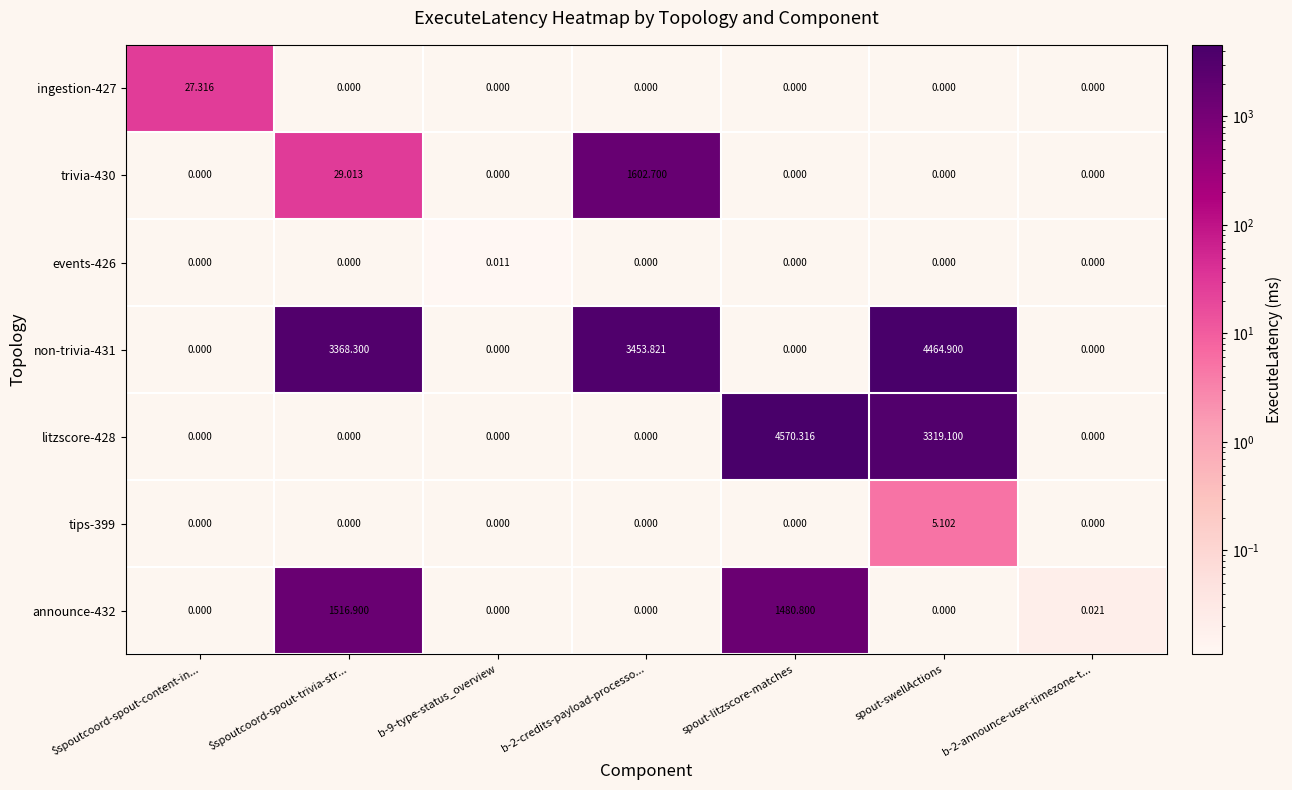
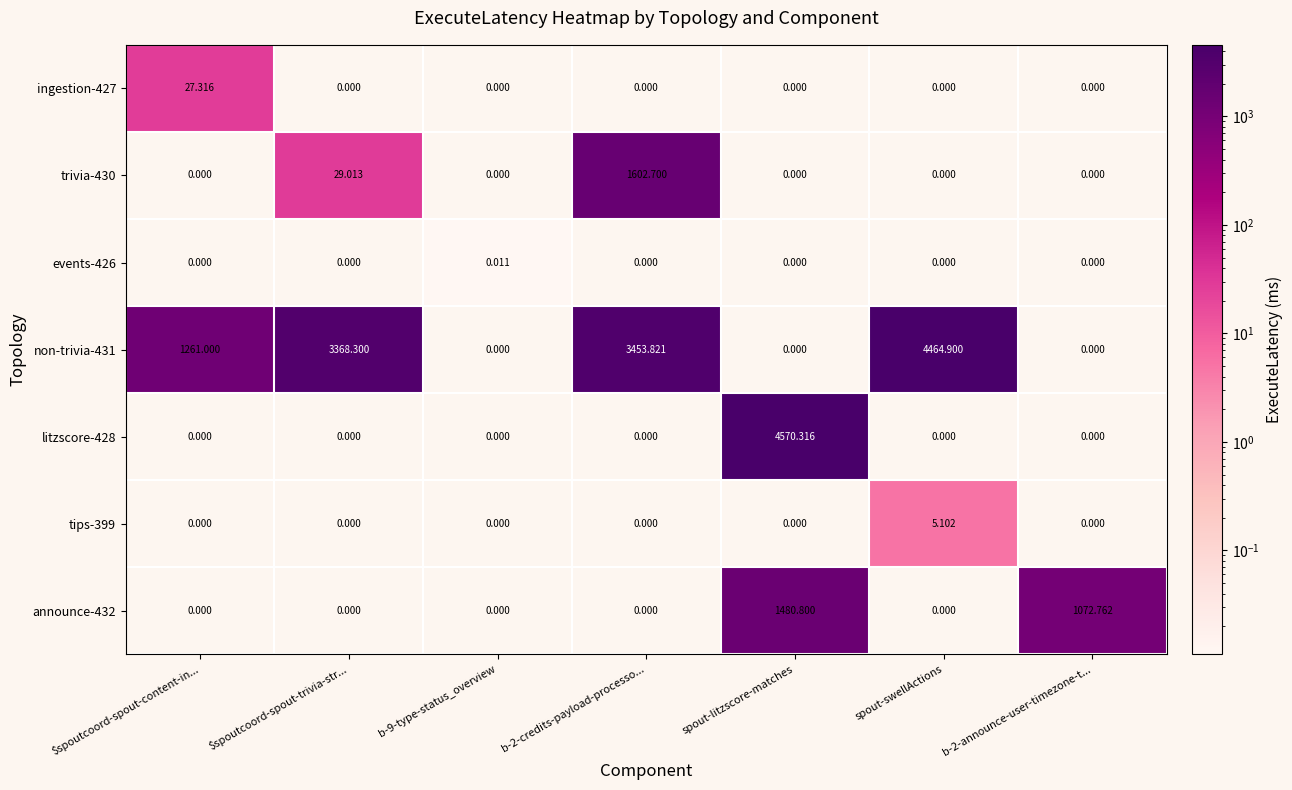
non-trivia-431, $spoutcoord-spout-content-in...: 0.000 -> 1261.000
litzscore-428, spout-swellActions: 3319.100 -> 0.000
announce-432, $spoutcoord-spout-trivia-str...: 1516.900 -> 0.000
announce-432, b-2-announce-user-timezone-t...: 0.021 -> 1072.762
